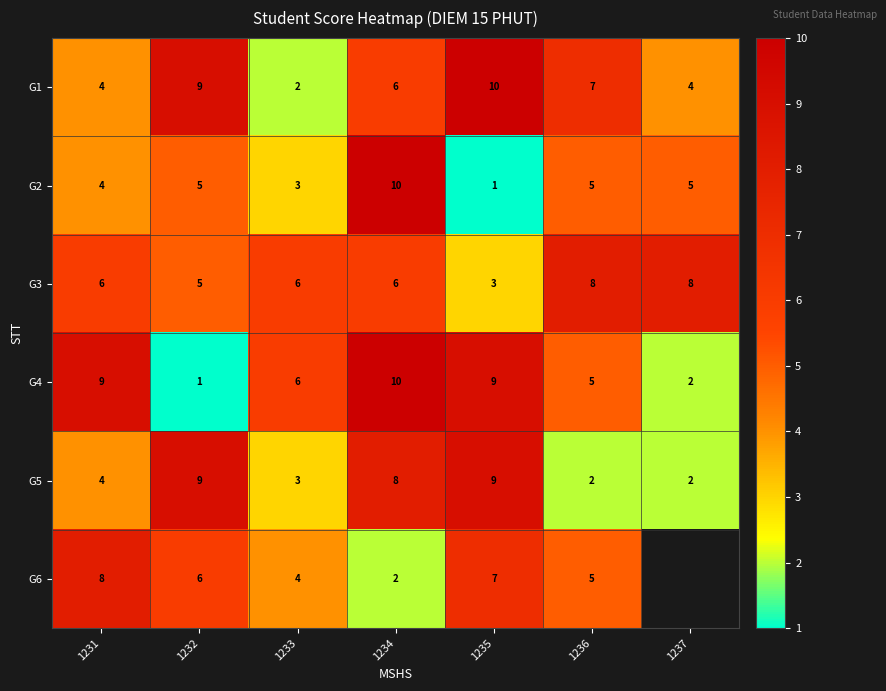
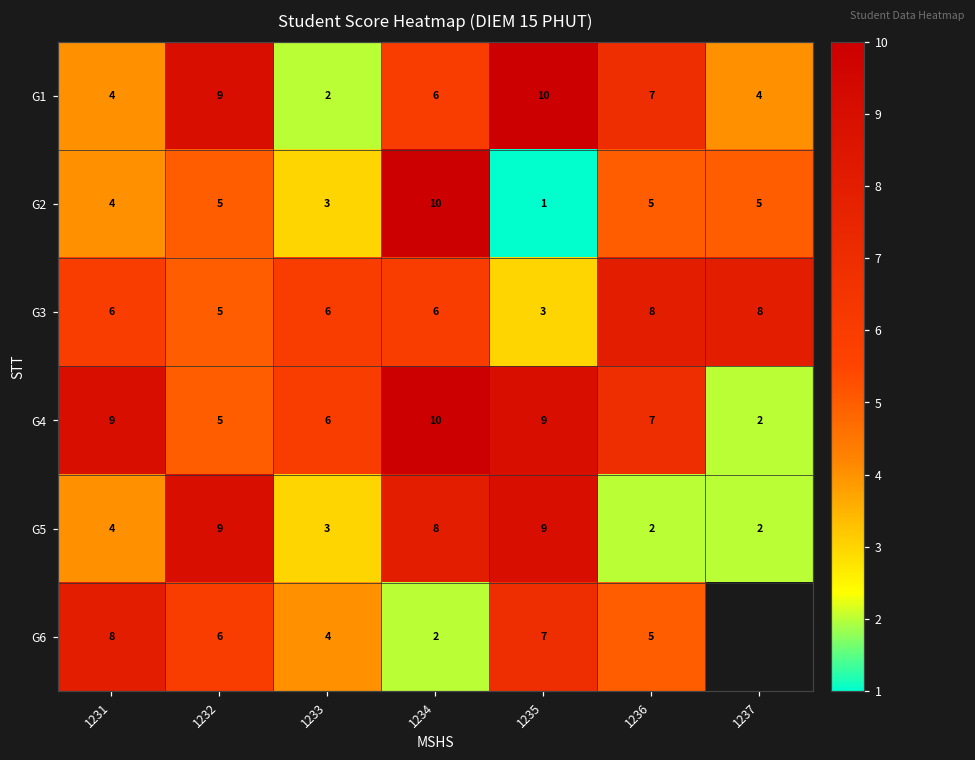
G4, 1232: 1 -> 5
G4, 1236: 5 -> 7
